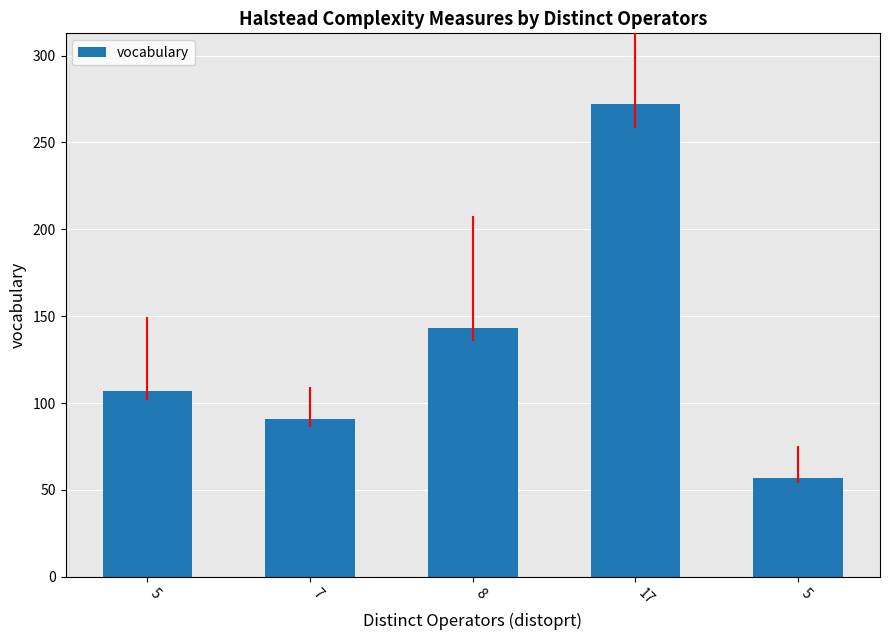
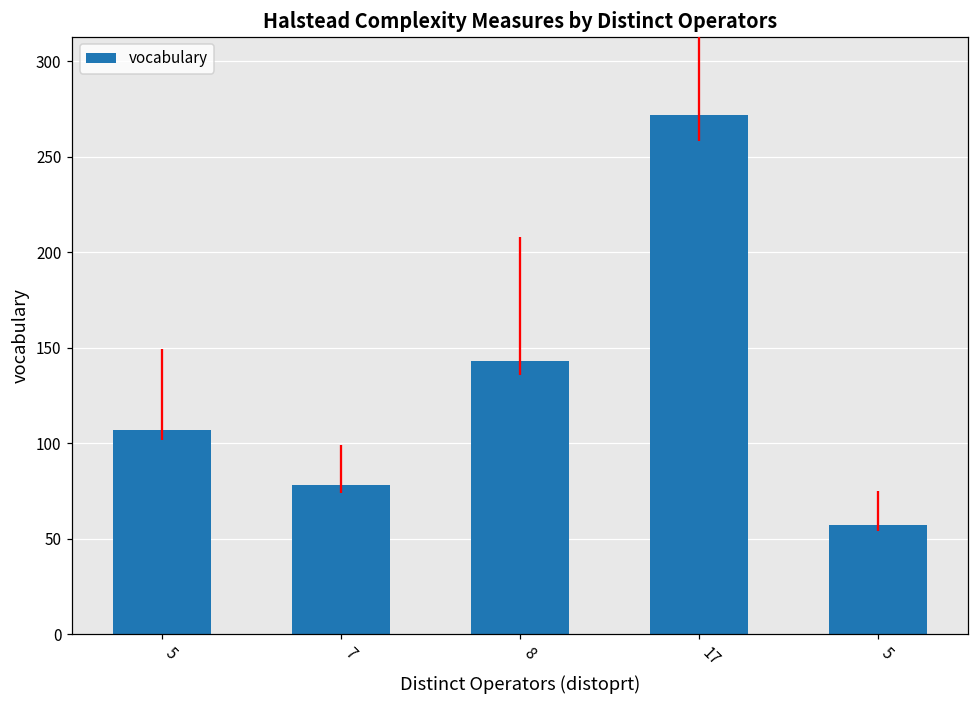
7: 91 -> 78
